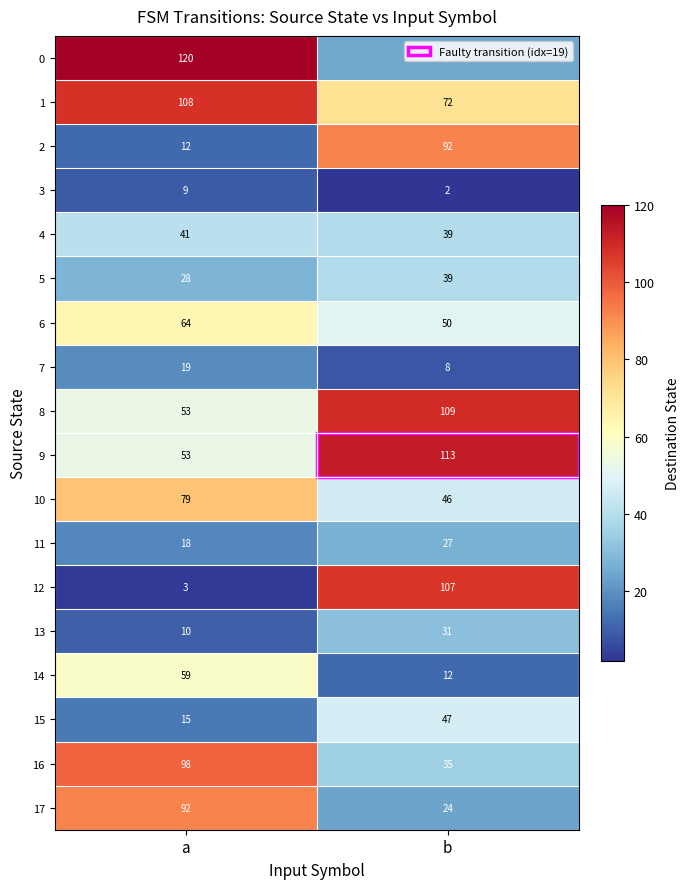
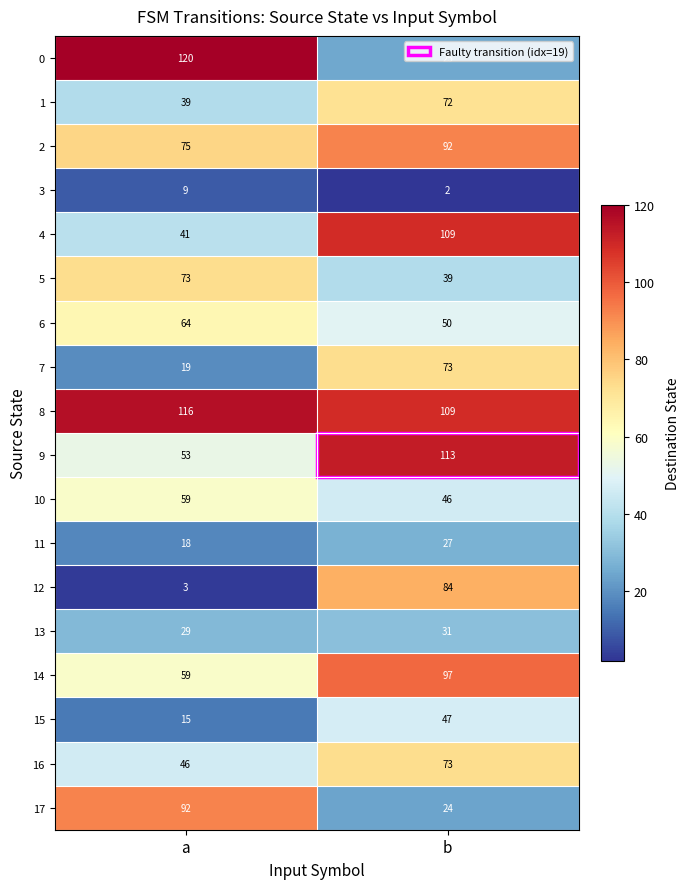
1, a: 108 -> 39
2, a: 12 -> 75
4, b: 39 -> 109
5, a: 28 -> 73
7, b: 8 -> 73
8, a: 53 -> 116
10, a: 79 -> 59
12, b: 107 -> 84
13, a: 10 -> 29
14, b: 12 -> 97
16, a: 98 -> 46
16, b: 35 -> 73
